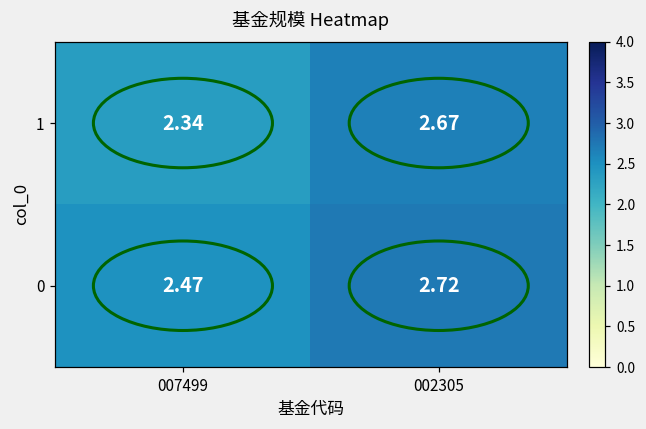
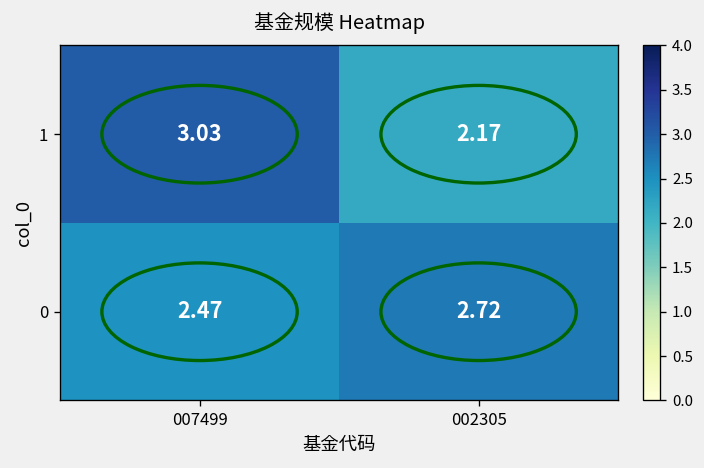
1, 007499: 2.34 -> 3.03
1, 002305: 2.67 -> 2.17
